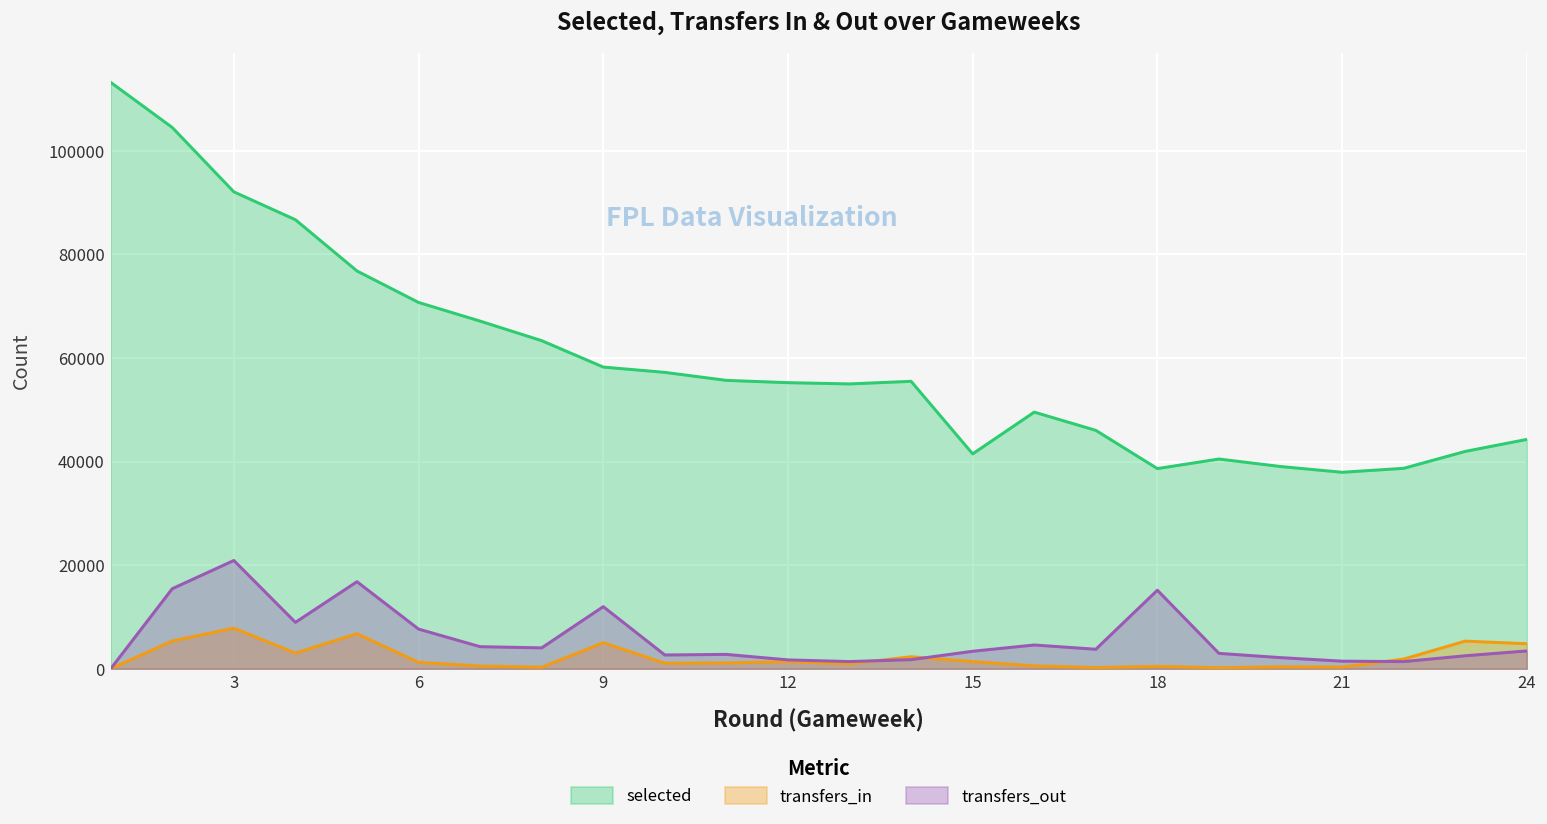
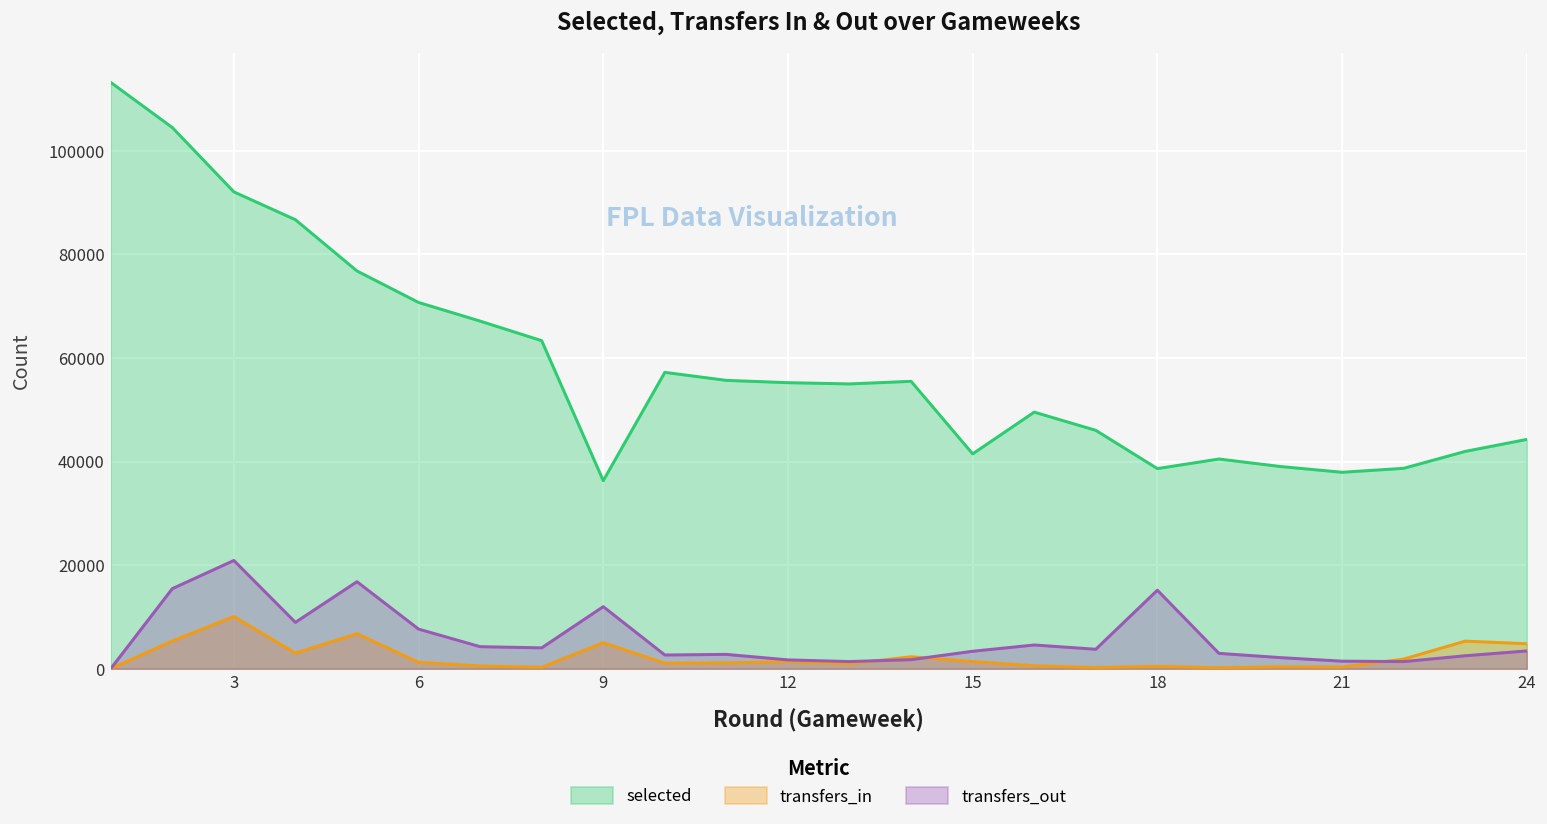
transfers_in, 3: 8000 -> 10000
selected, 9: 58000 -> 36000
